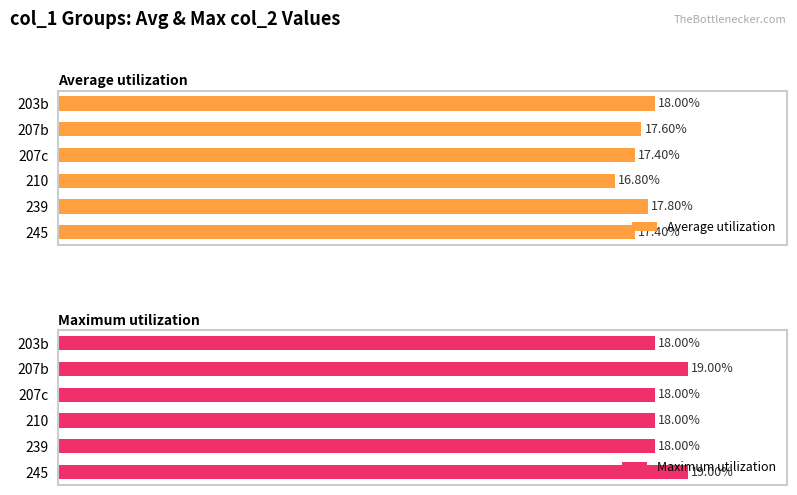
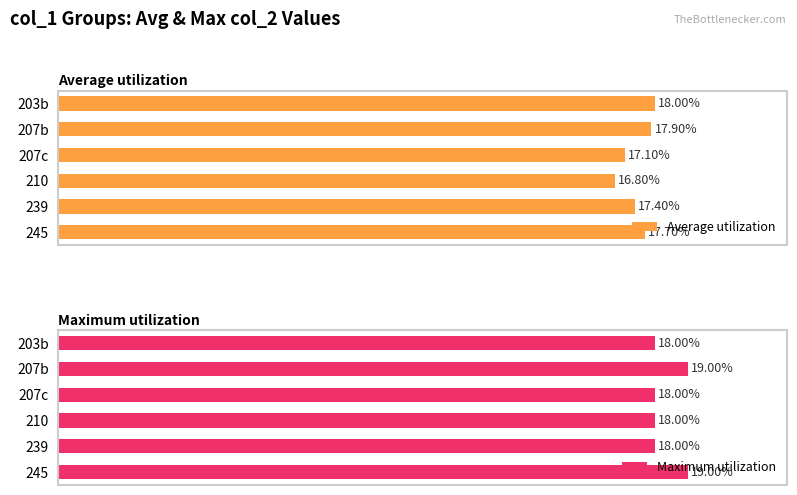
Average utilization, 207b: 17.60% -> 17.90%
Average utilization, 207c: 17.40% -> 17.10%
Average utilization, 239: 17.80% -> 17.40%
Average utilization, 245: 17.40% -> 17.70%
